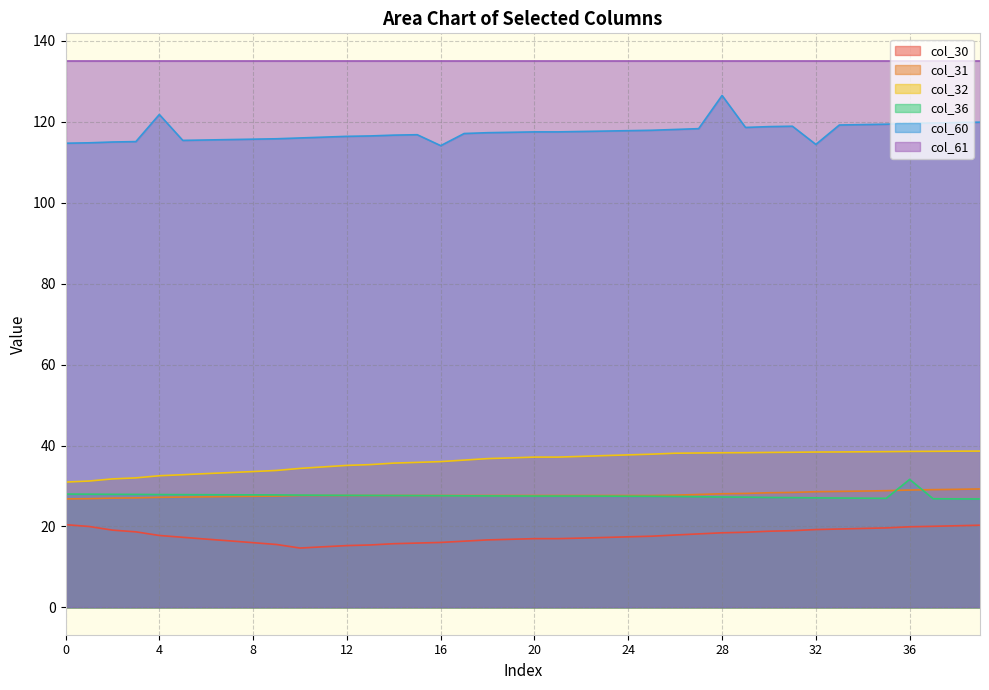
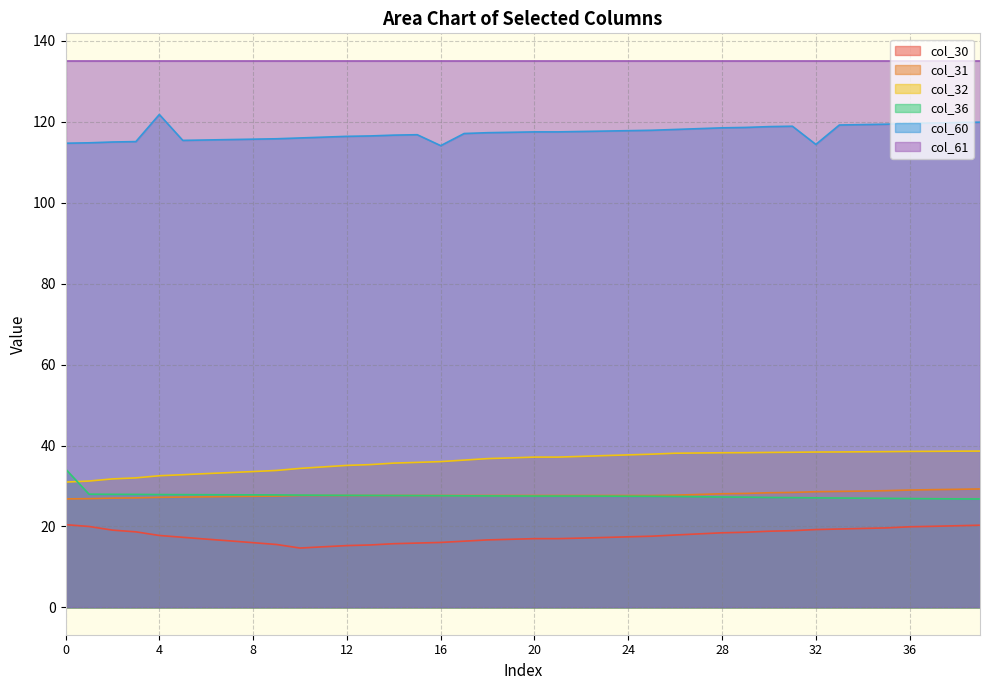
col_36, 0: 28 -> 34
col_60, 28: 127 -> 119
col_36, 36: 32 -> 27
